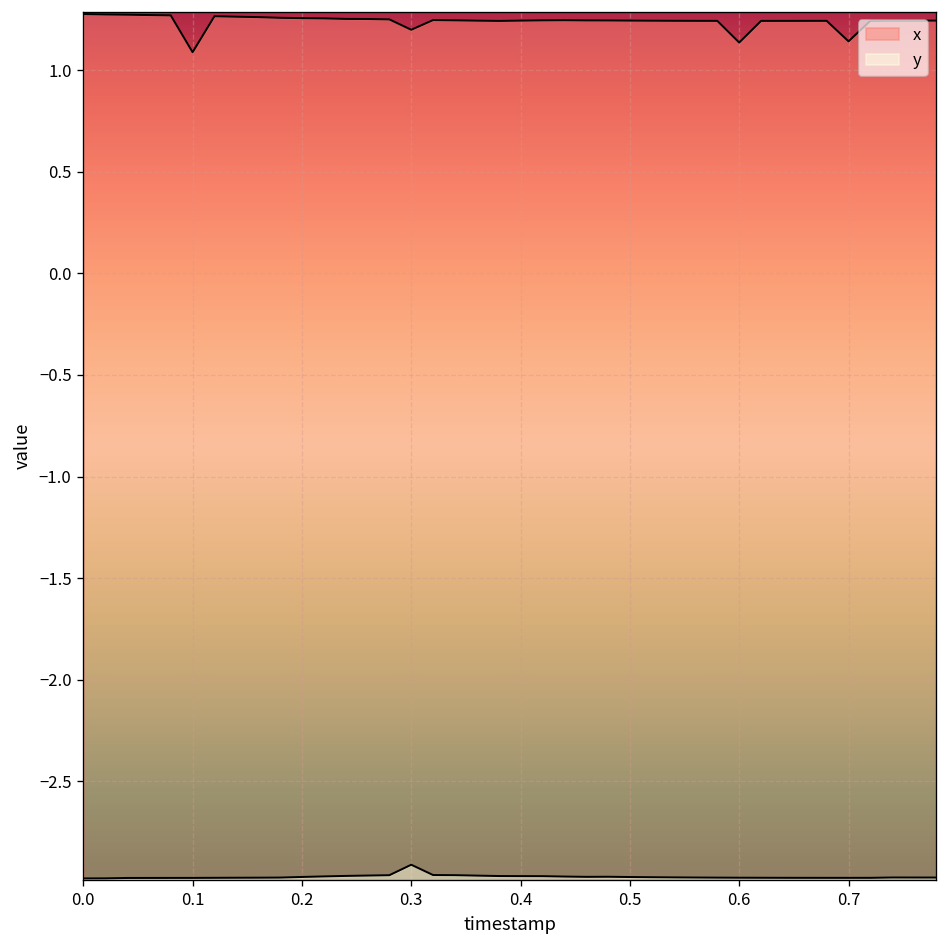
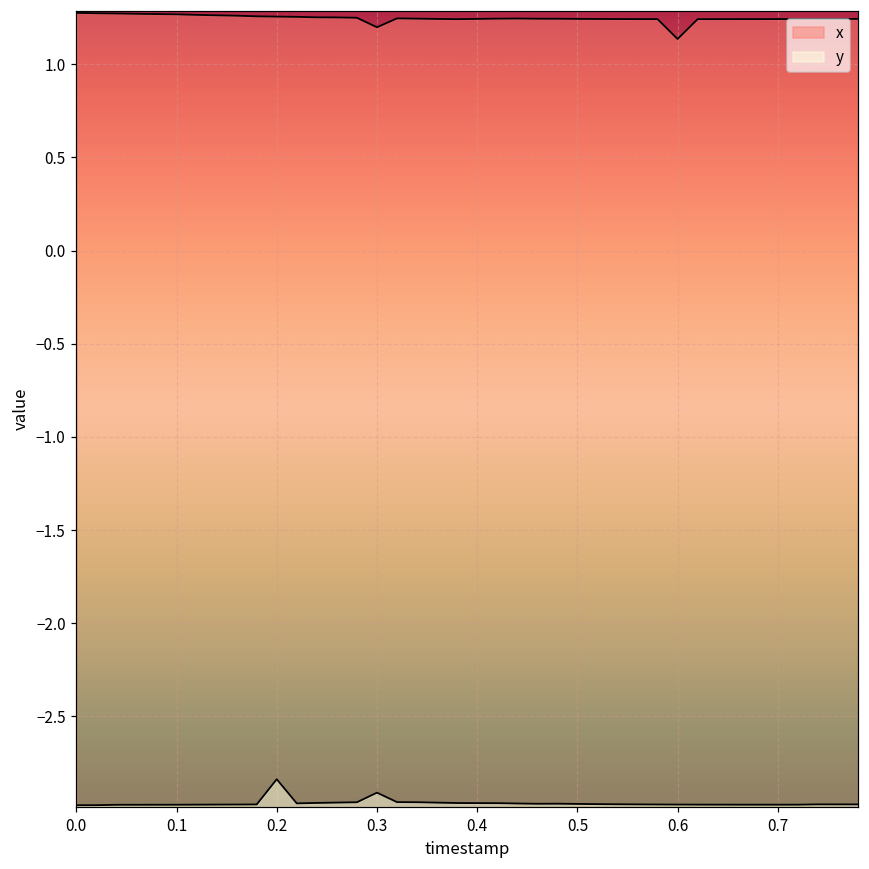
x, 0.1: 1.09 -> 1.27
y, 0.2: -2.97 -> -2.84
x, 0.7: 1.14 -> 1.24
